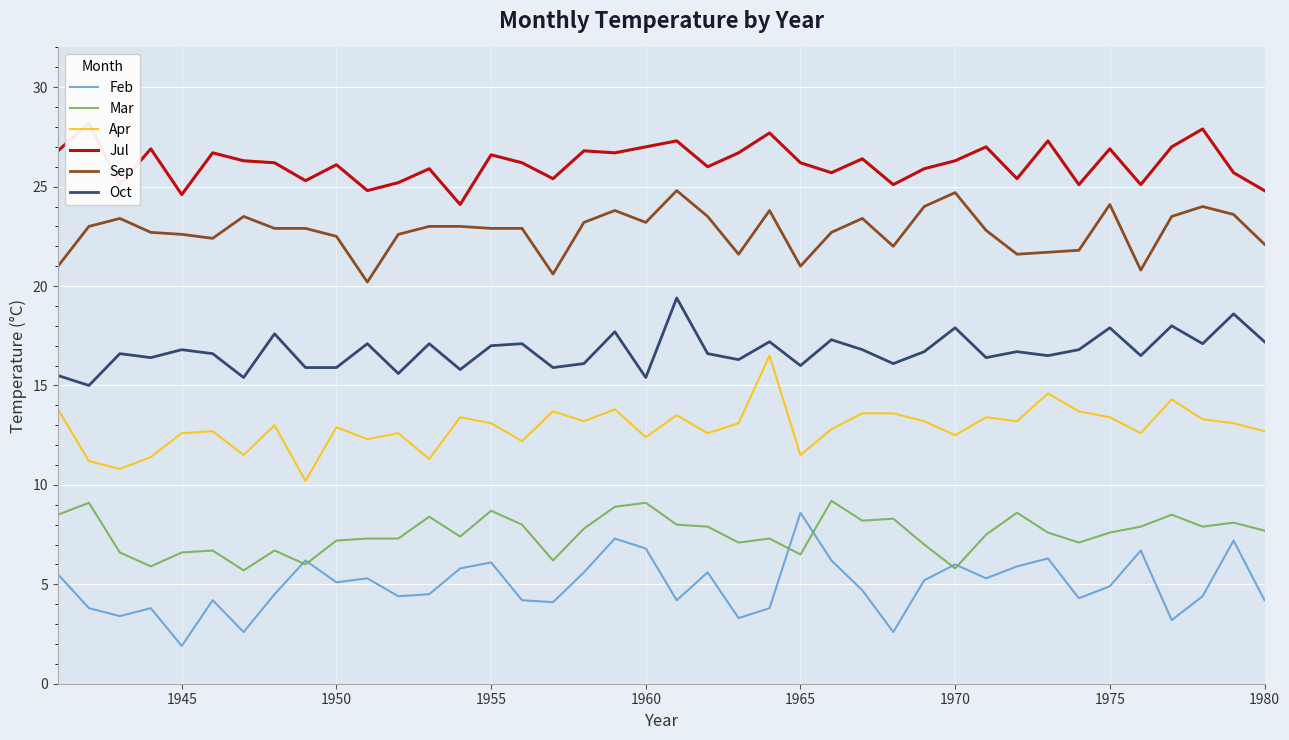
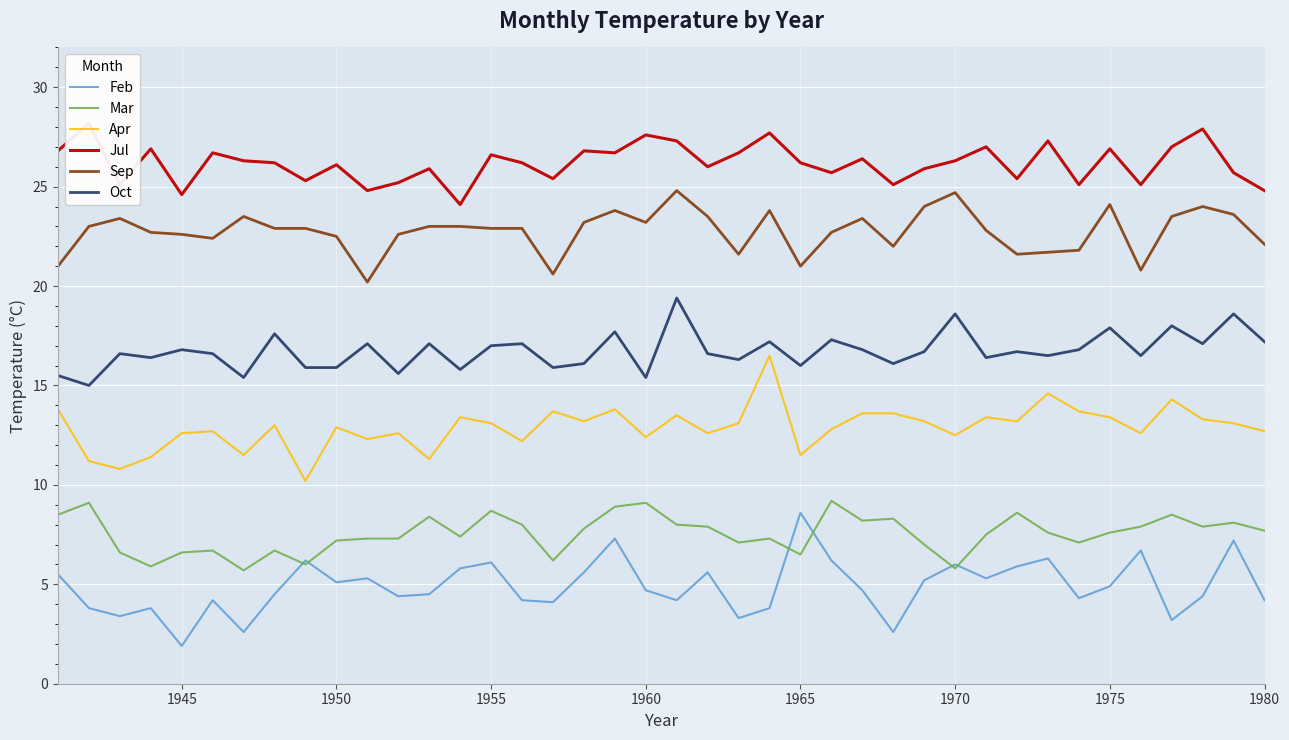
Feb, 1960: 6.8 -> 4.7
Jul, 1960: 27.0 -> 27.6
Oct, 1970: 17.9 -> 18.6
